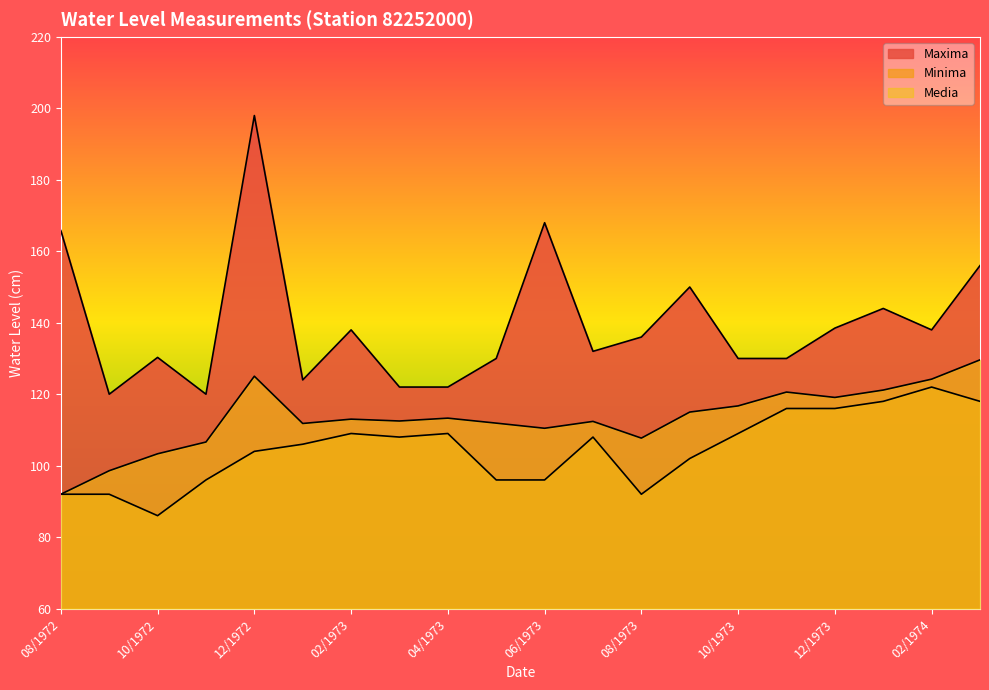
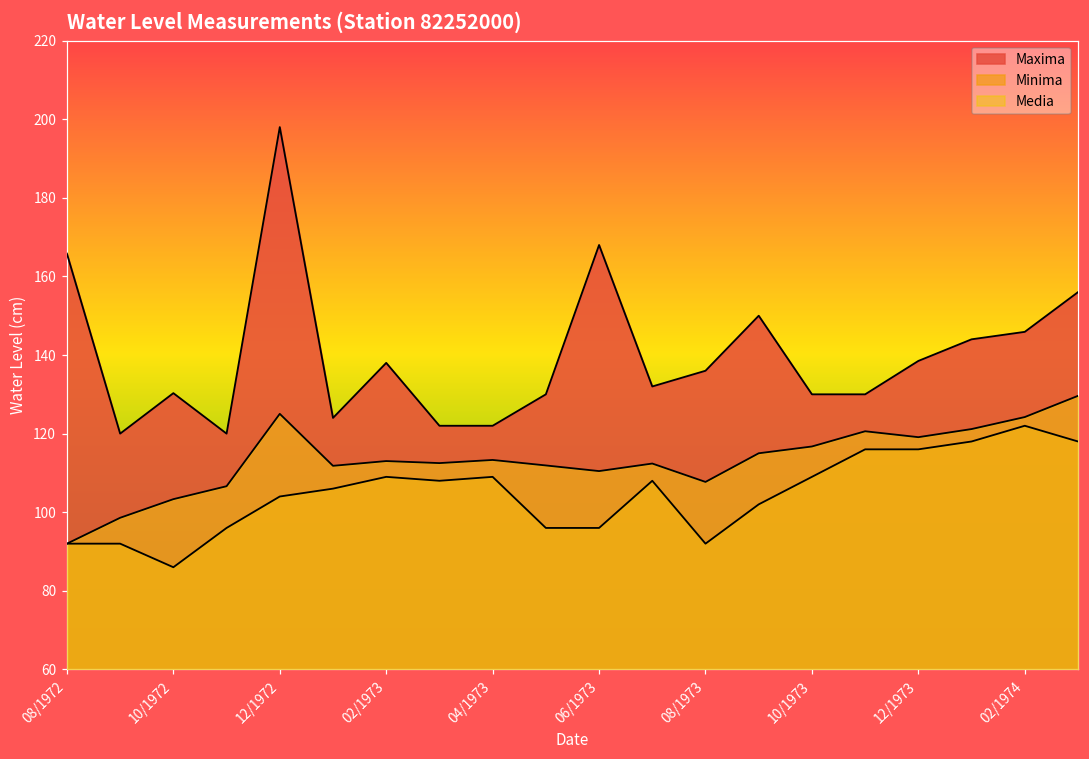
Maxima, 02/1974: 138 -> 146
